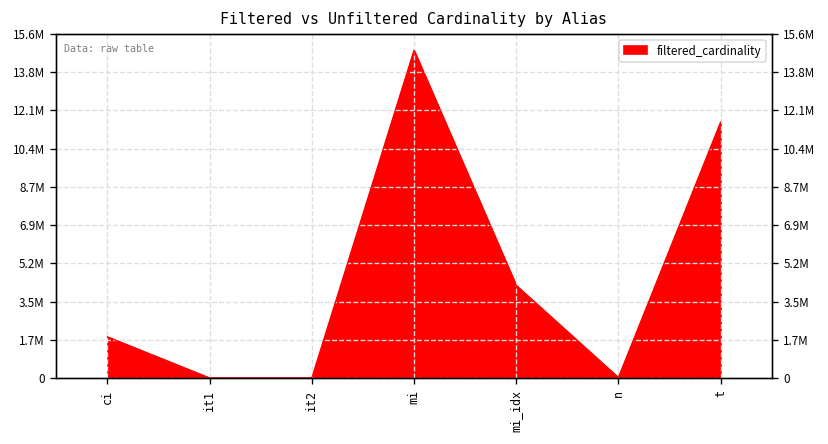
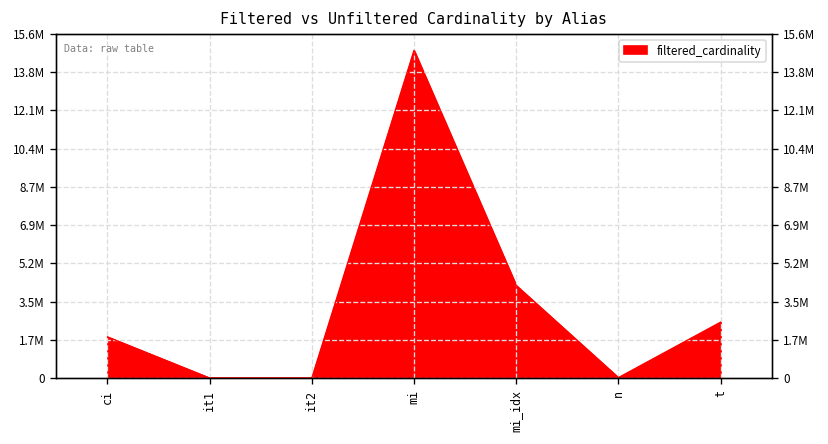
t: 11600000 -> 2500000
